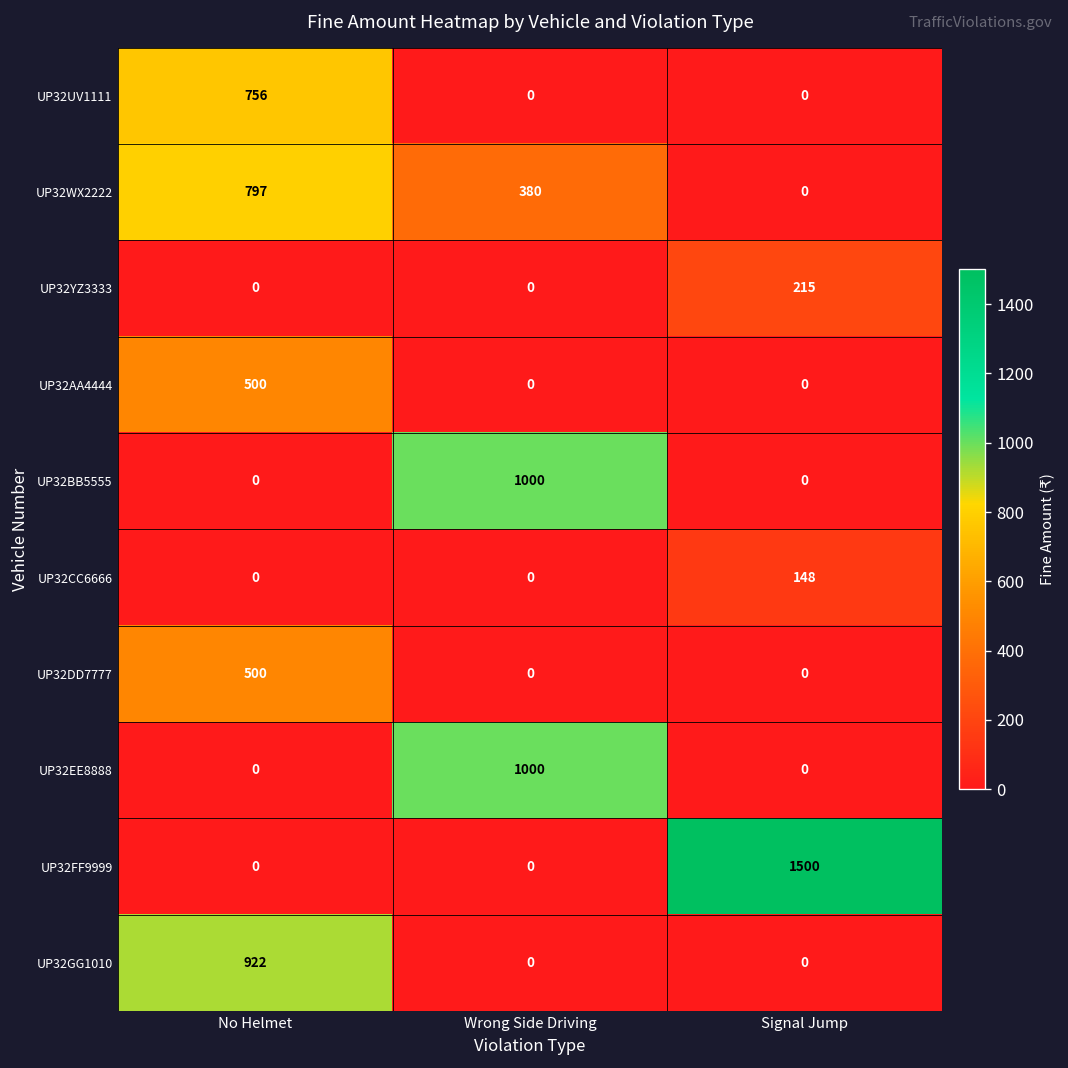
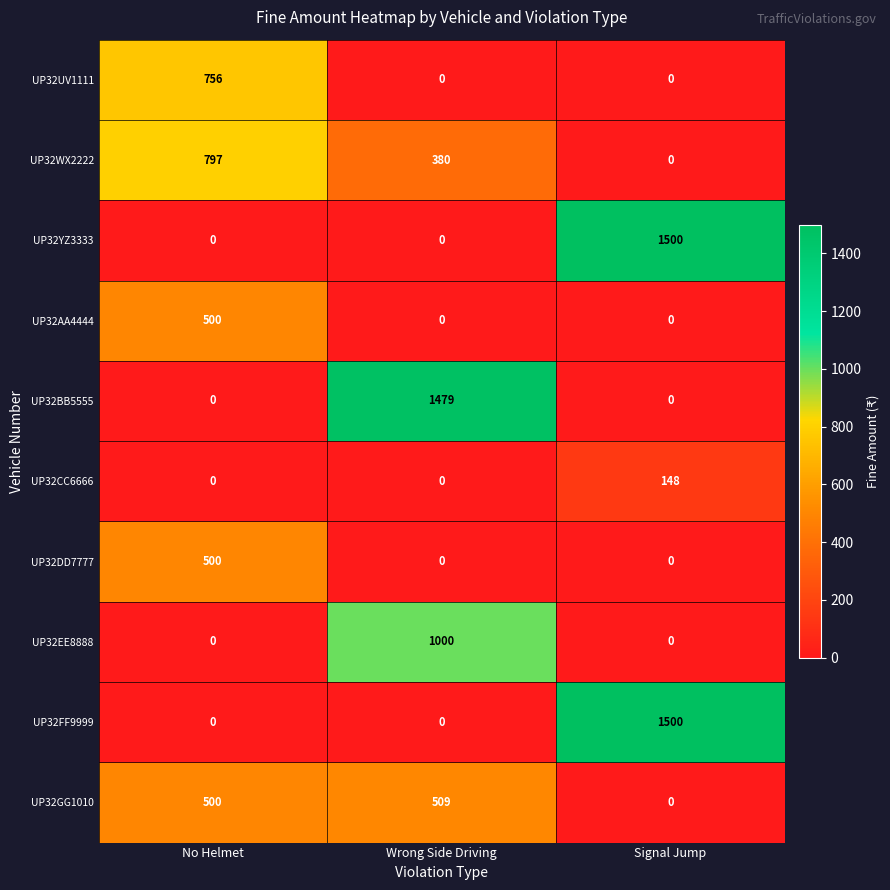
UP32YZ3333, Signal Jump: 215 -> 1500
UP32BB5555, Wrong Side Driving: 1000 -> 1479
UP32GG1010, No Helmet: 922 -> 500
UP32GG1010, Wrong Side Driving: 0 -> 509
